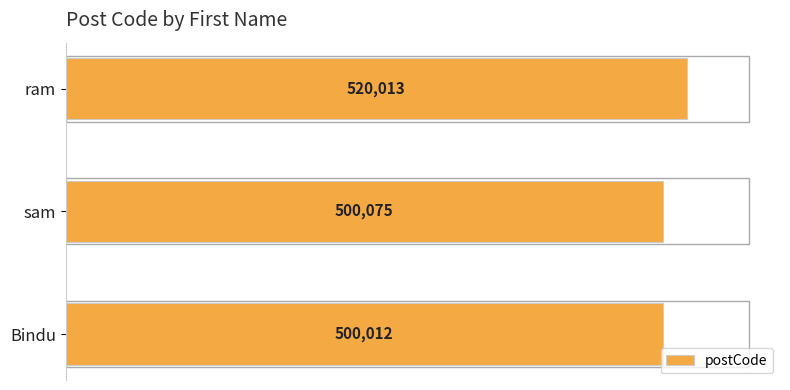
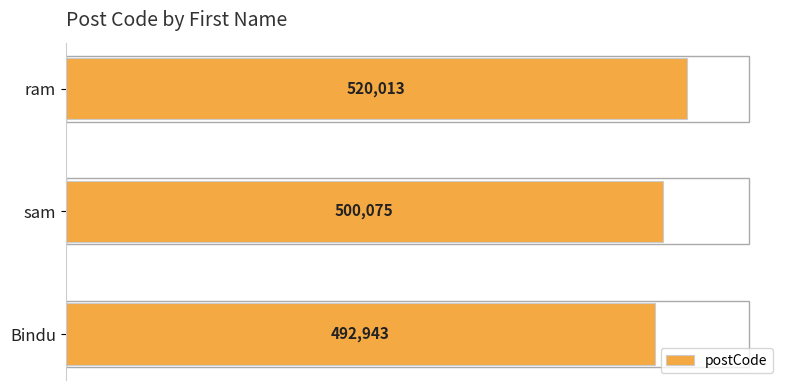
Bindu: 500,012 -> 492,943
